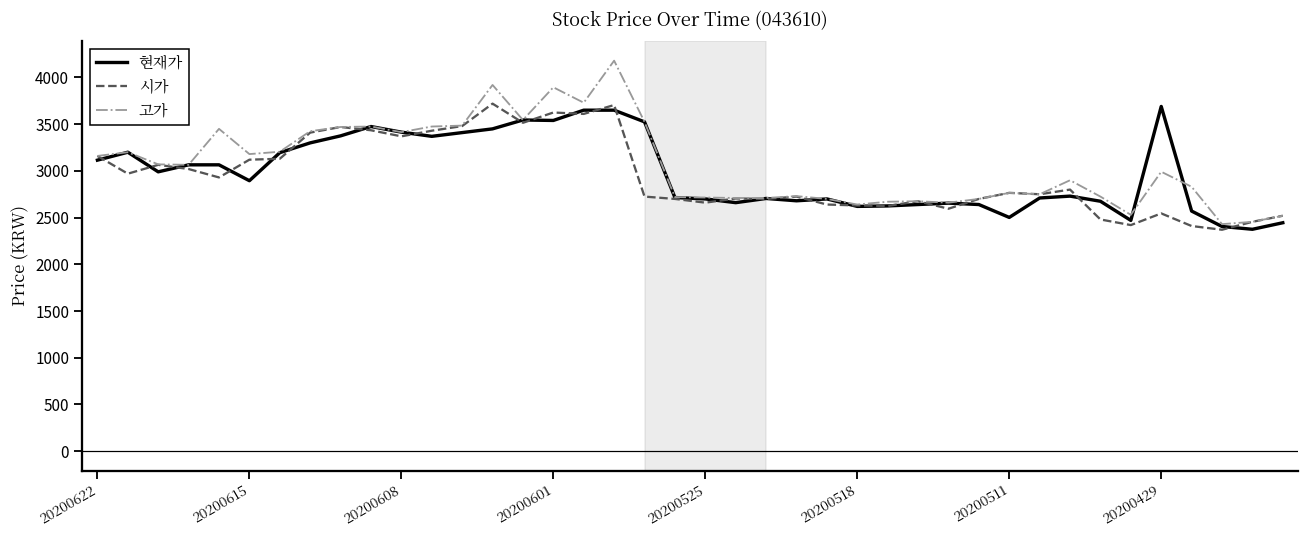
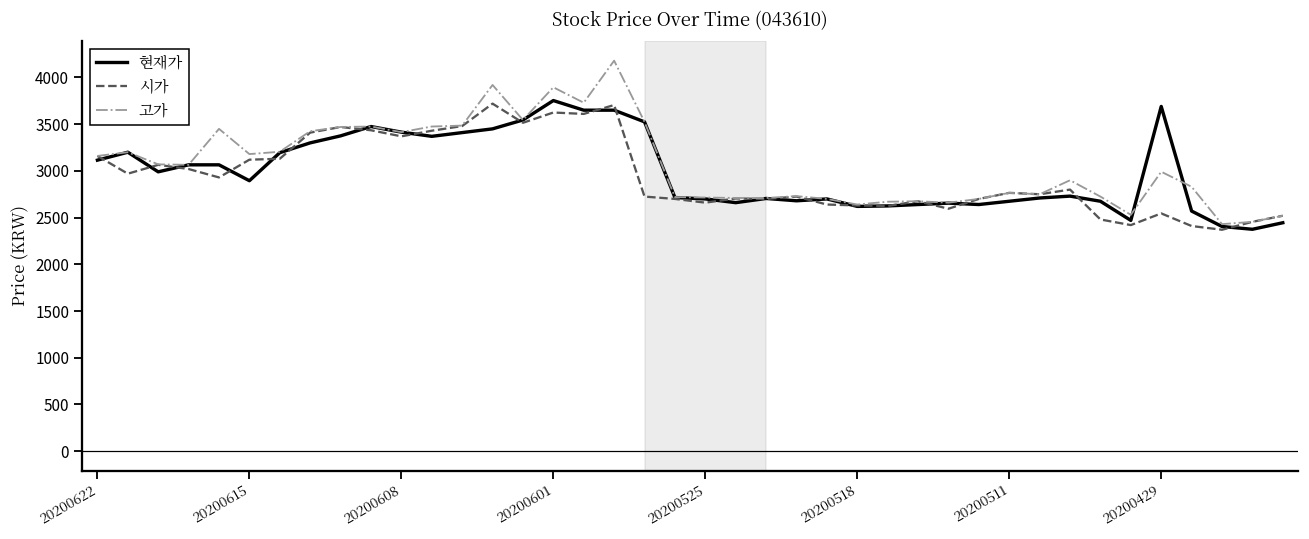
현재가, 20200601: 3500 -> 3800
현재가, 20200511: 2500 -> 2700
